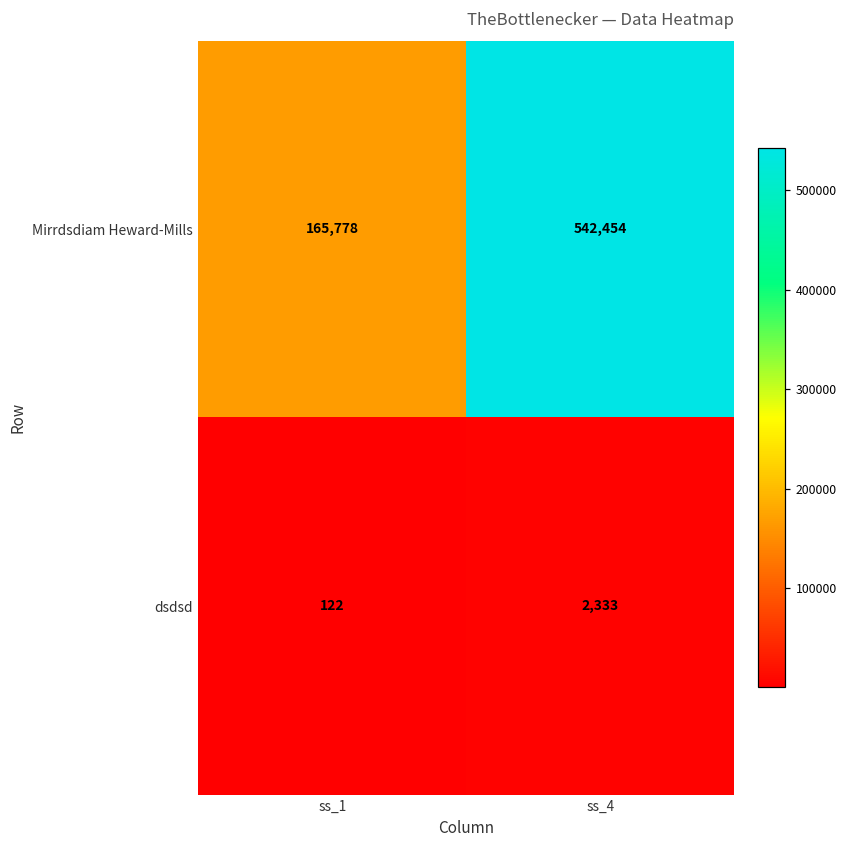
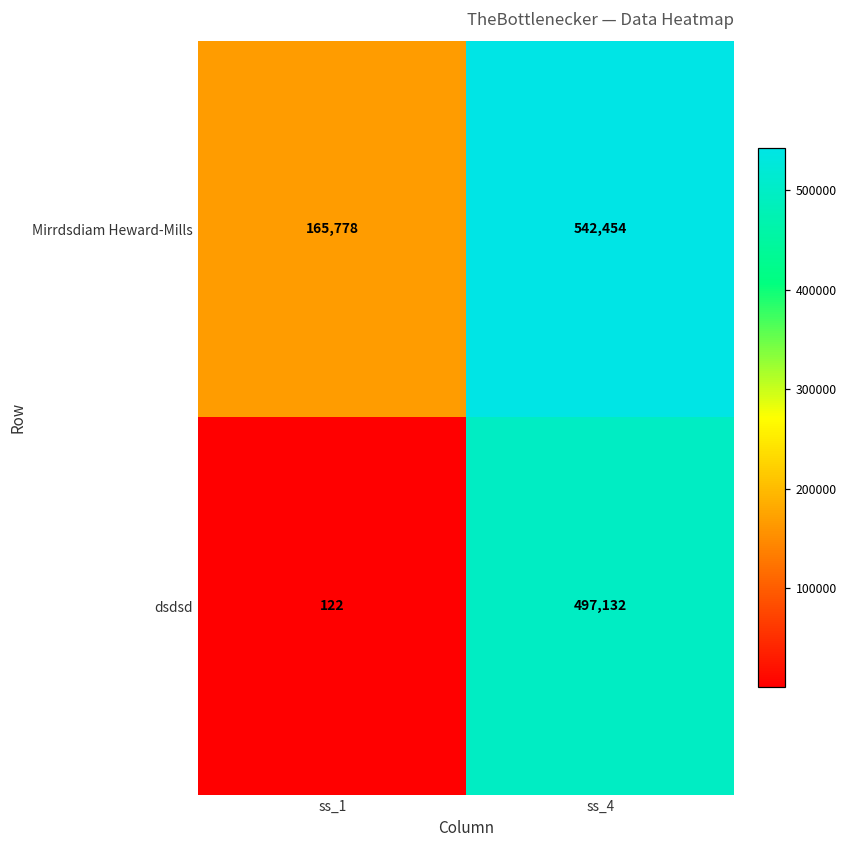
dsdsd, ss_4: 2,333 -> 497,132
